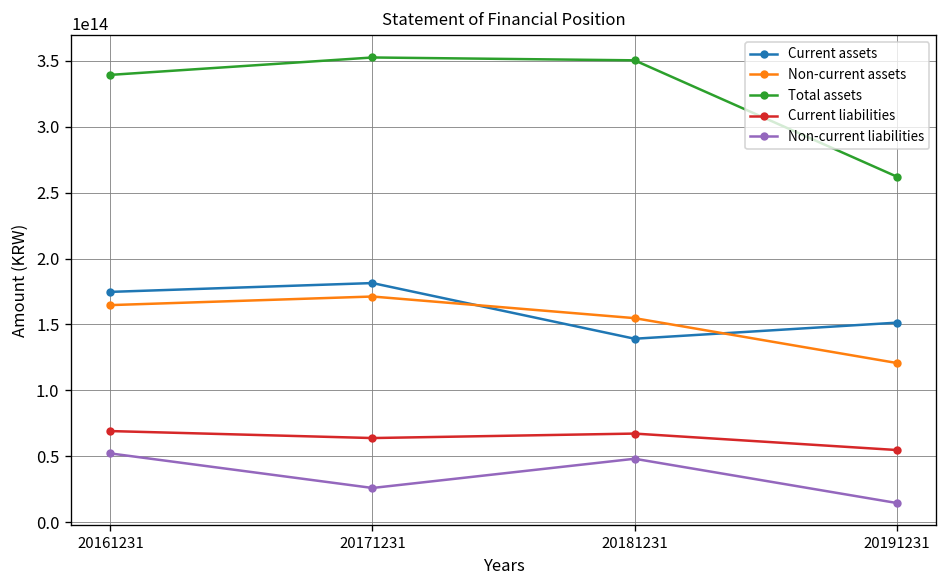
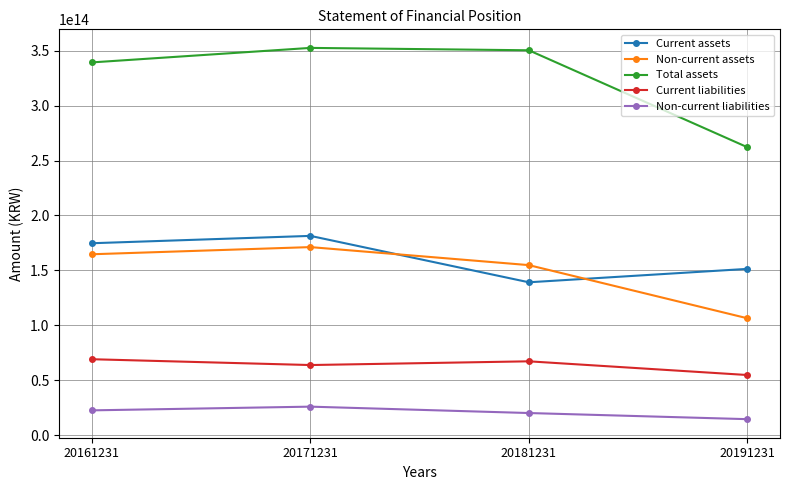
Non-current liabilities, 20161231: 52000000000000 -> 23000000000000
Non-current liabilities, 20181231: 48000000000000 -> 20000000000000
Non-current assets, 20191231: 121000000000000 -> 106000000000000
